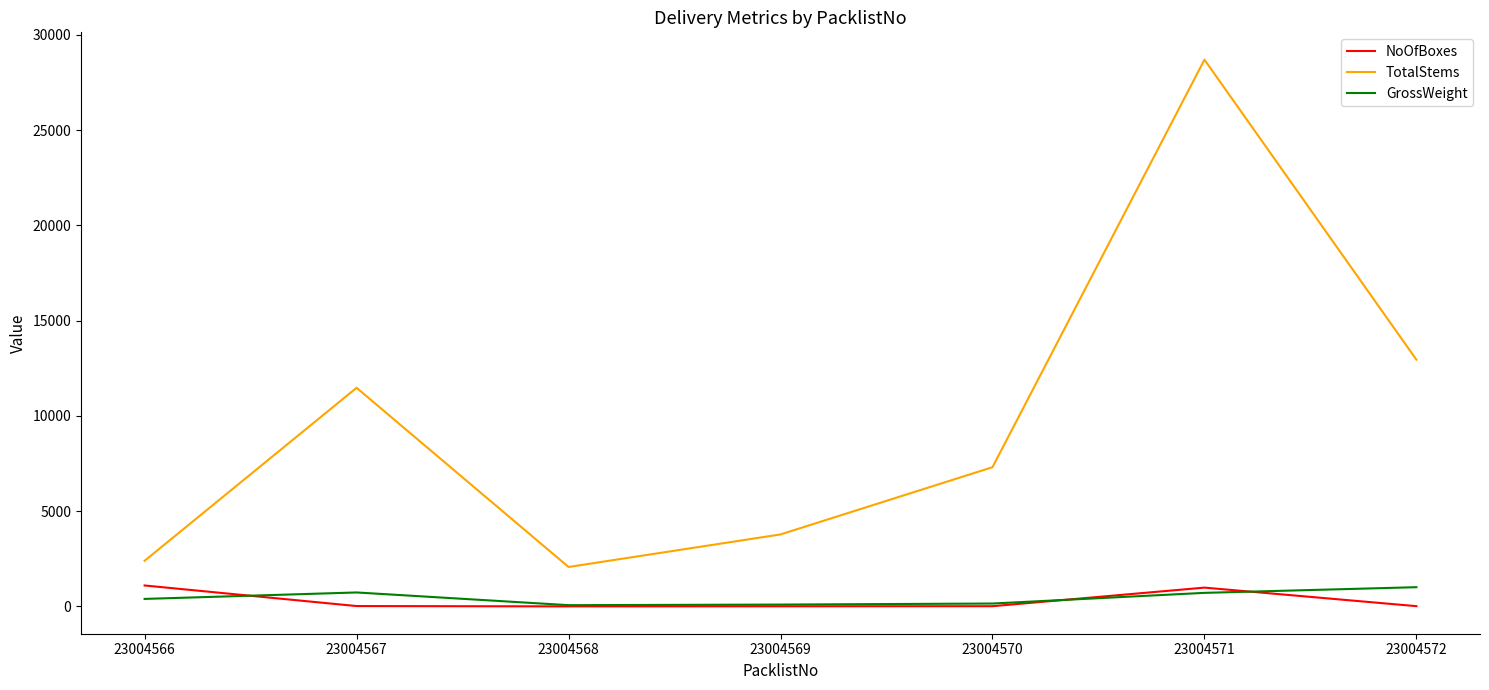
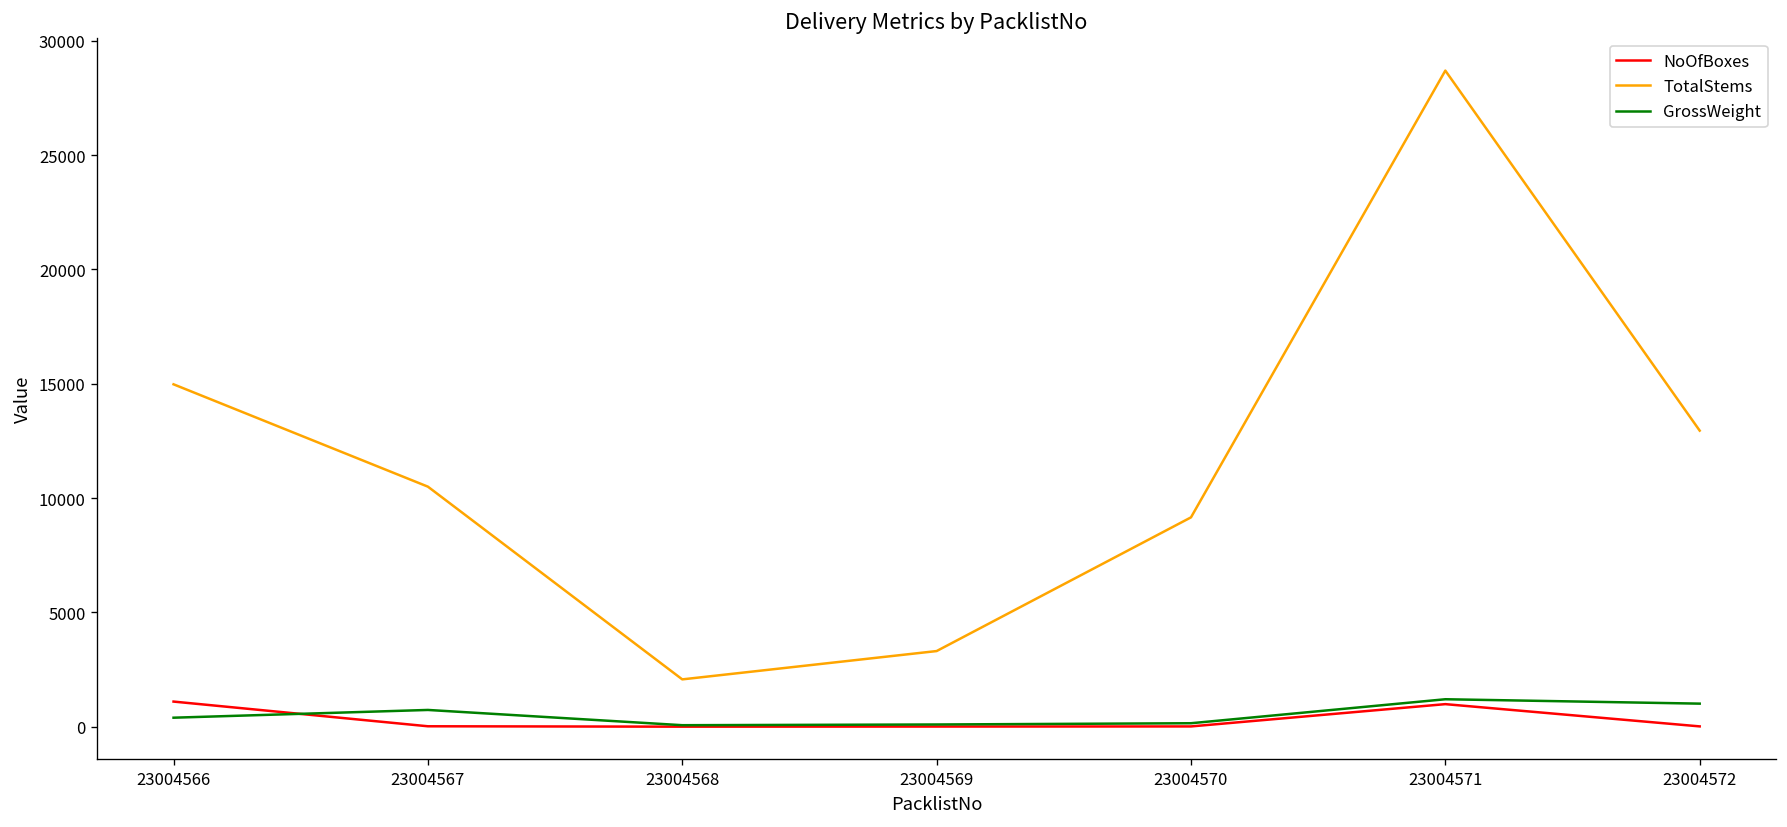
TotalStems, 23004566: 2400 -> 15000
TotalStems, 23004567: 11500 -> 10500
TotalStems, 23004569: 3800 -> 3300
TotalStems, 23004570: 7300 -> 9200
GrossWeight, 23004571: 700 -> 1200
